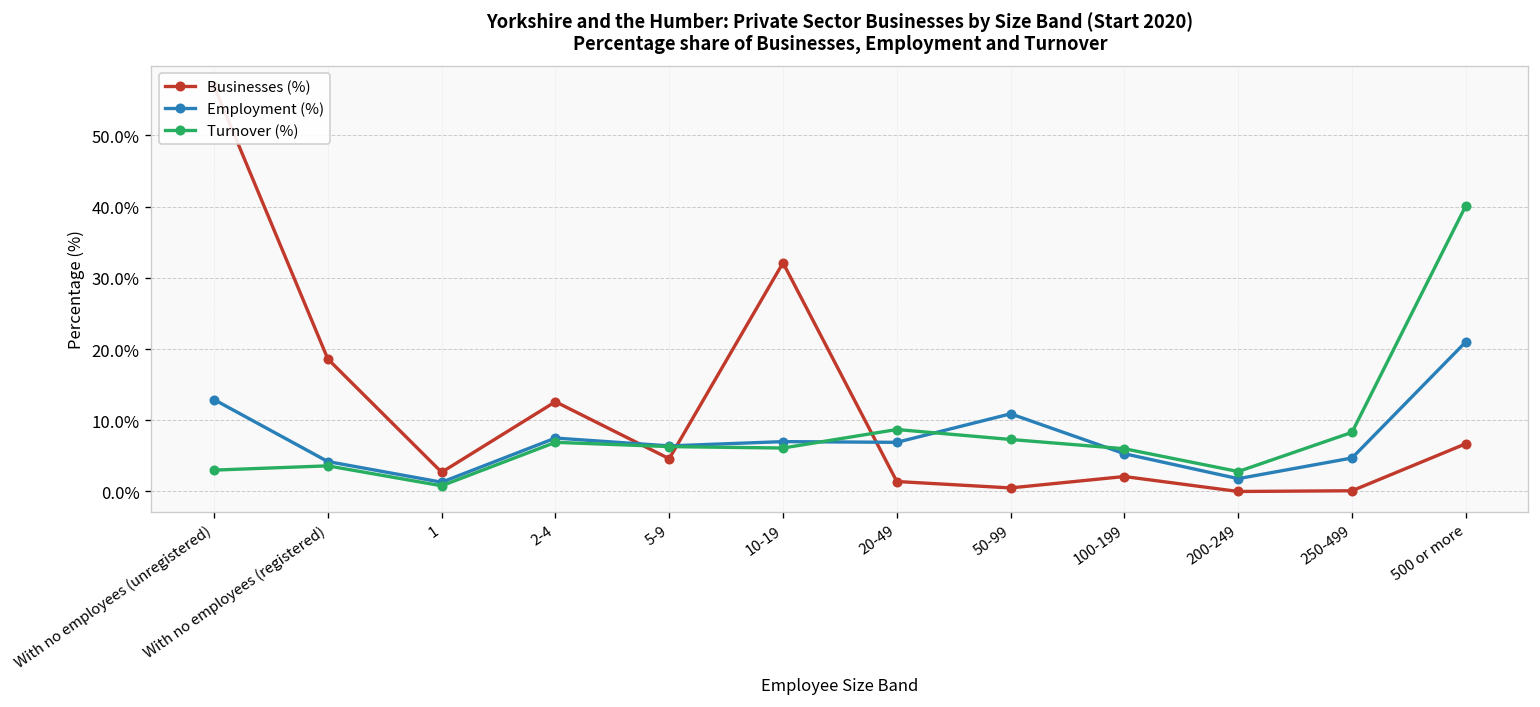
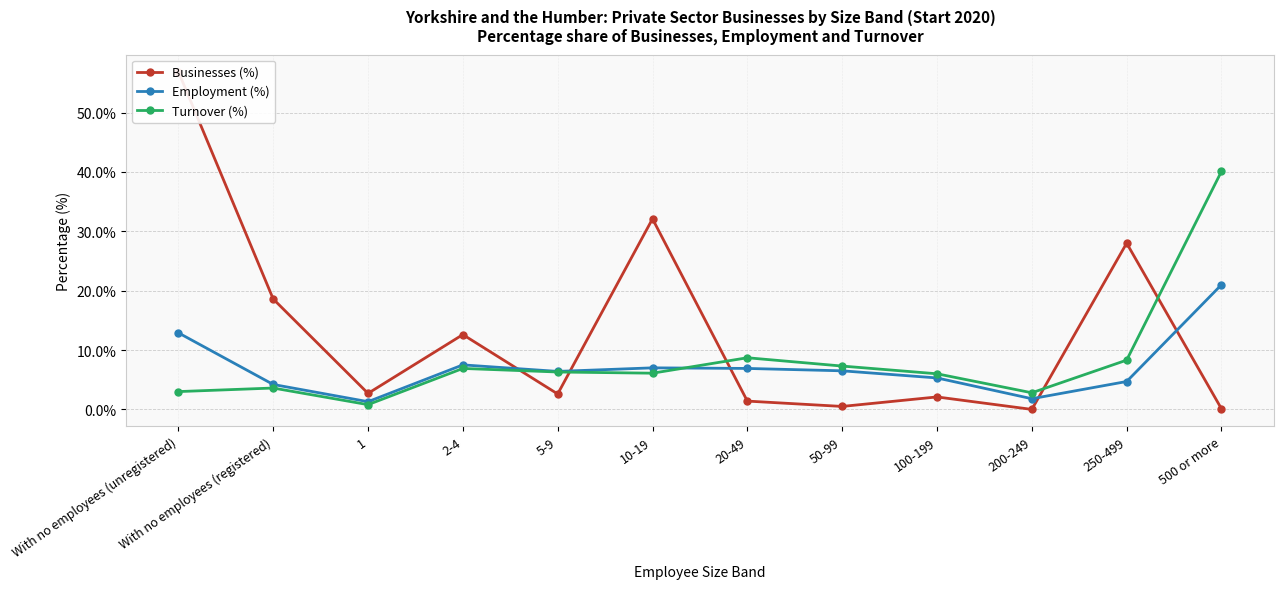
Businesses (%), 5-9: 5% -> 3%
Employment (%), 50-99: 11% -> 7%
Businesses (%), 250-499: 0% -> 28%
Businesses (%), 500 or more: 7% -> 0%
